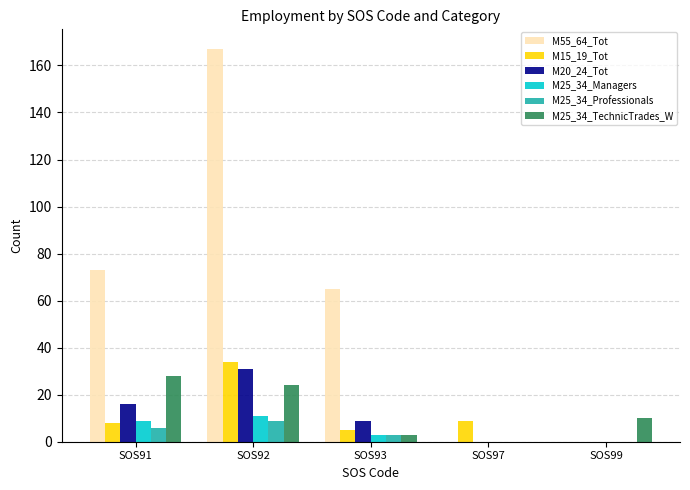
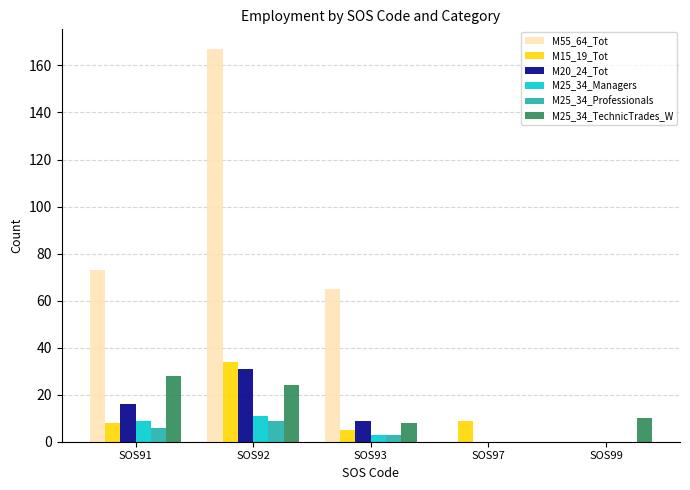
M25_34_TechnicTrades_W, SOS93: 3 -> 8
